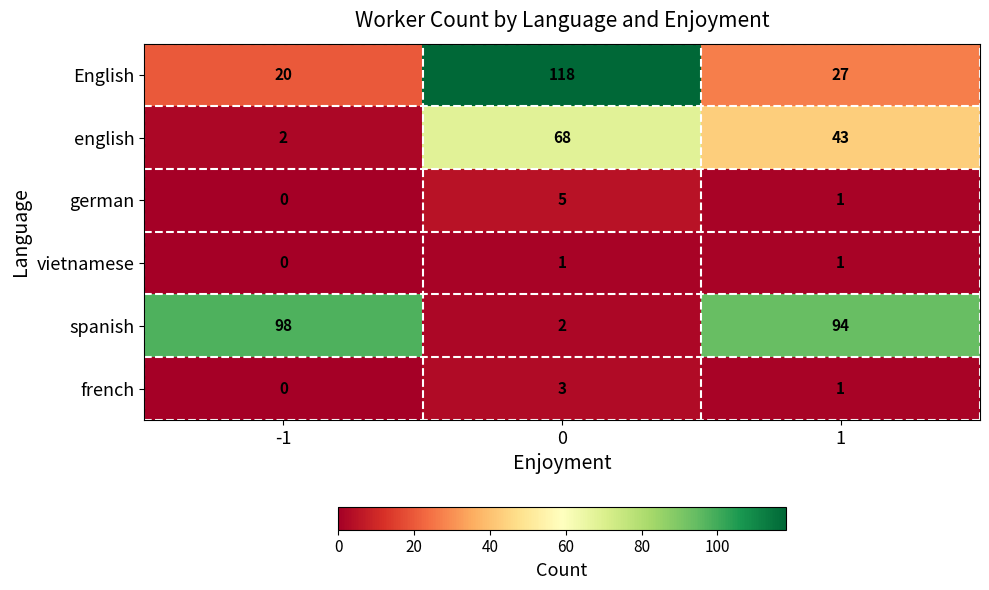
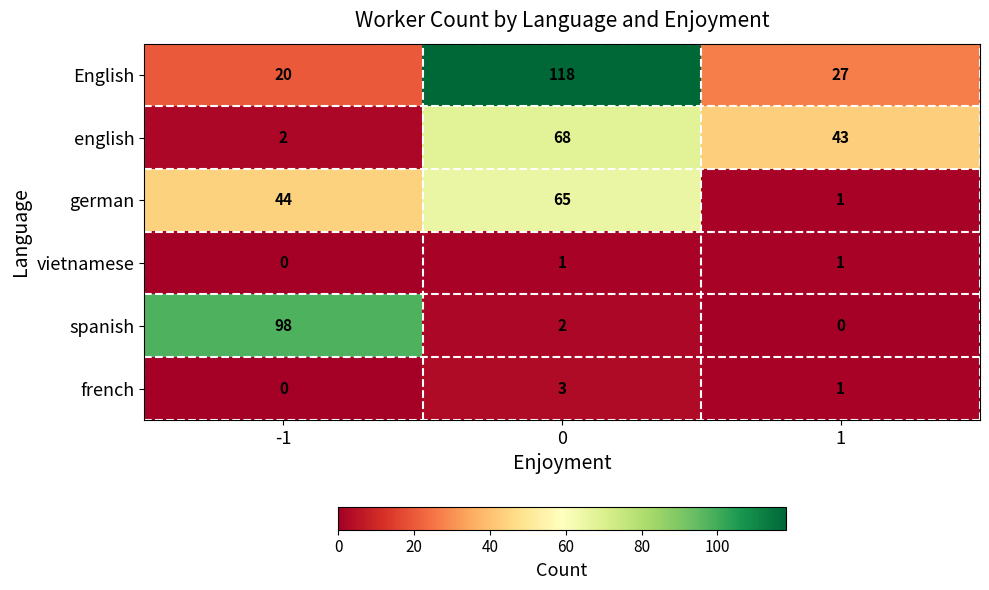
german, -1: 0 -> 44
german, 0: 5 -> 65
spanish, 1: 94 -> 0
